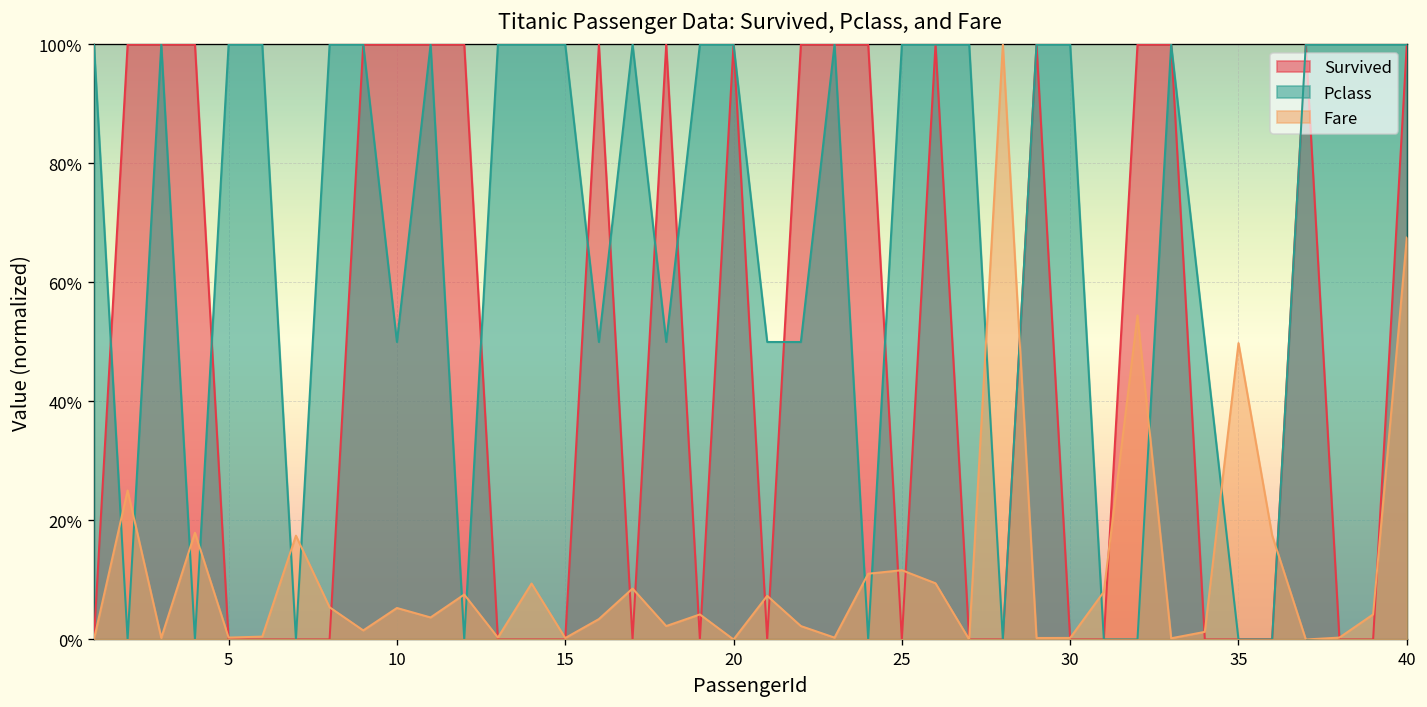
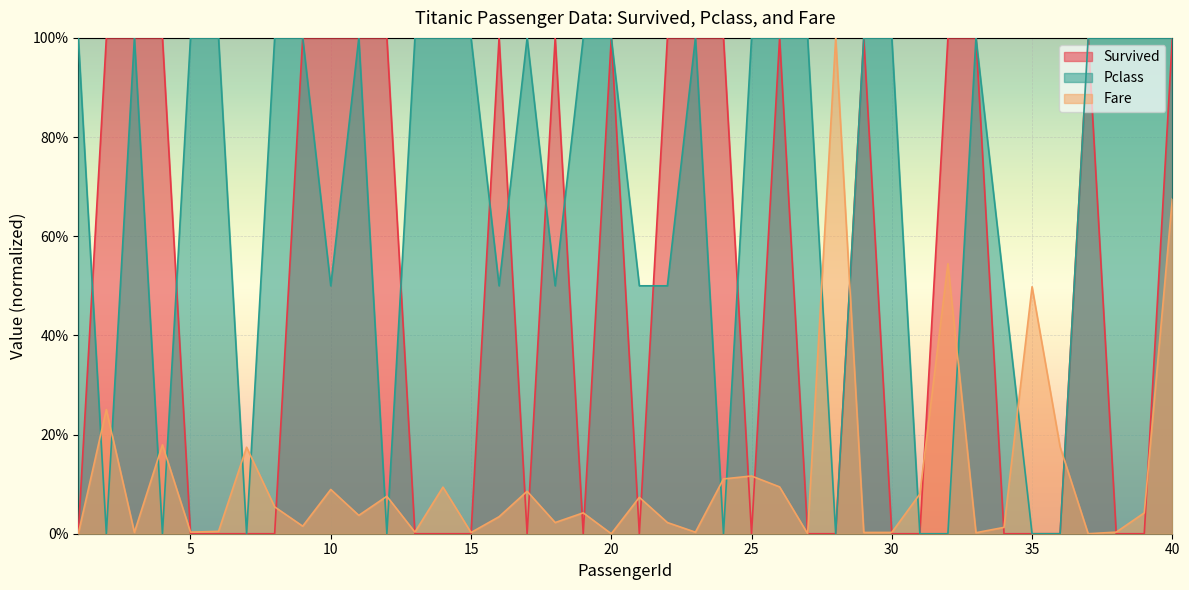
Fare, 10: 5% -> 9%
